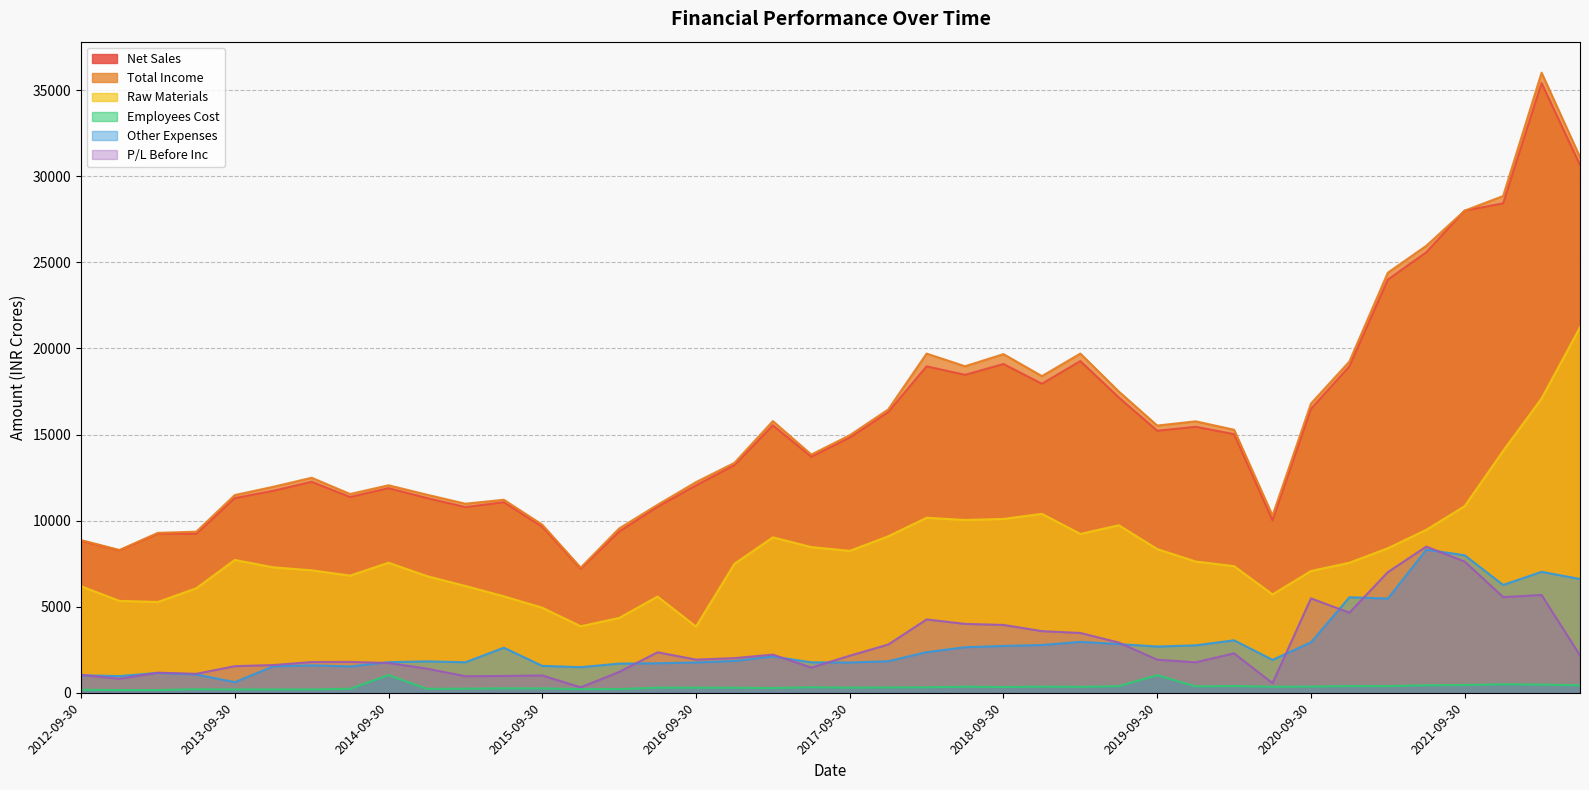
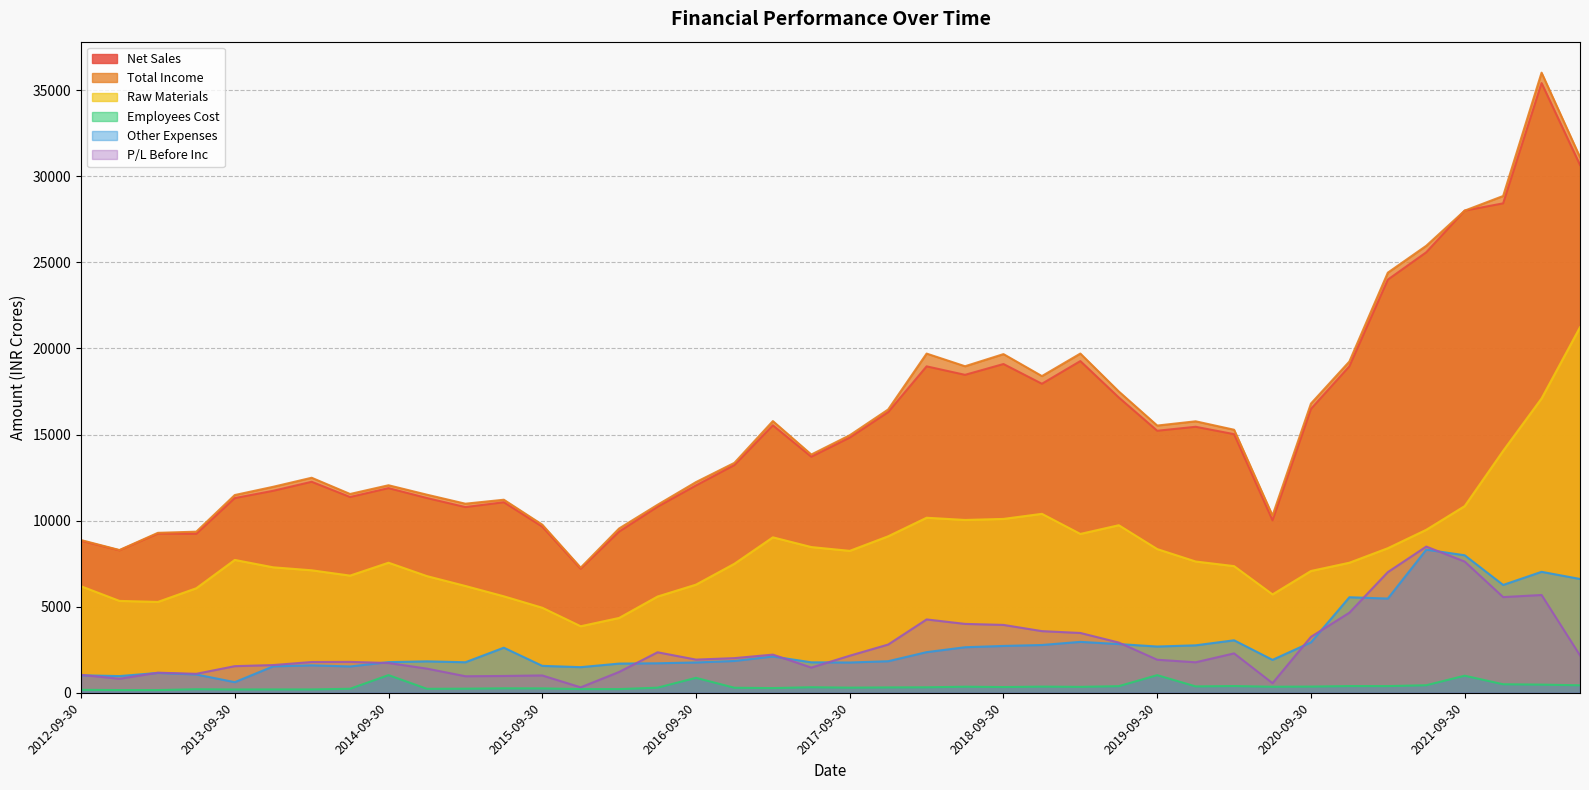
Raw Materials, 2016-09-30: 3800 -> 6300
Employees Cost, 2016-09-30: 300 -> 900
P/L Before Inc, 2020-09-30: 5500 -> 3300
Employees Cost, 2021-09-30: 500 -> 1000
